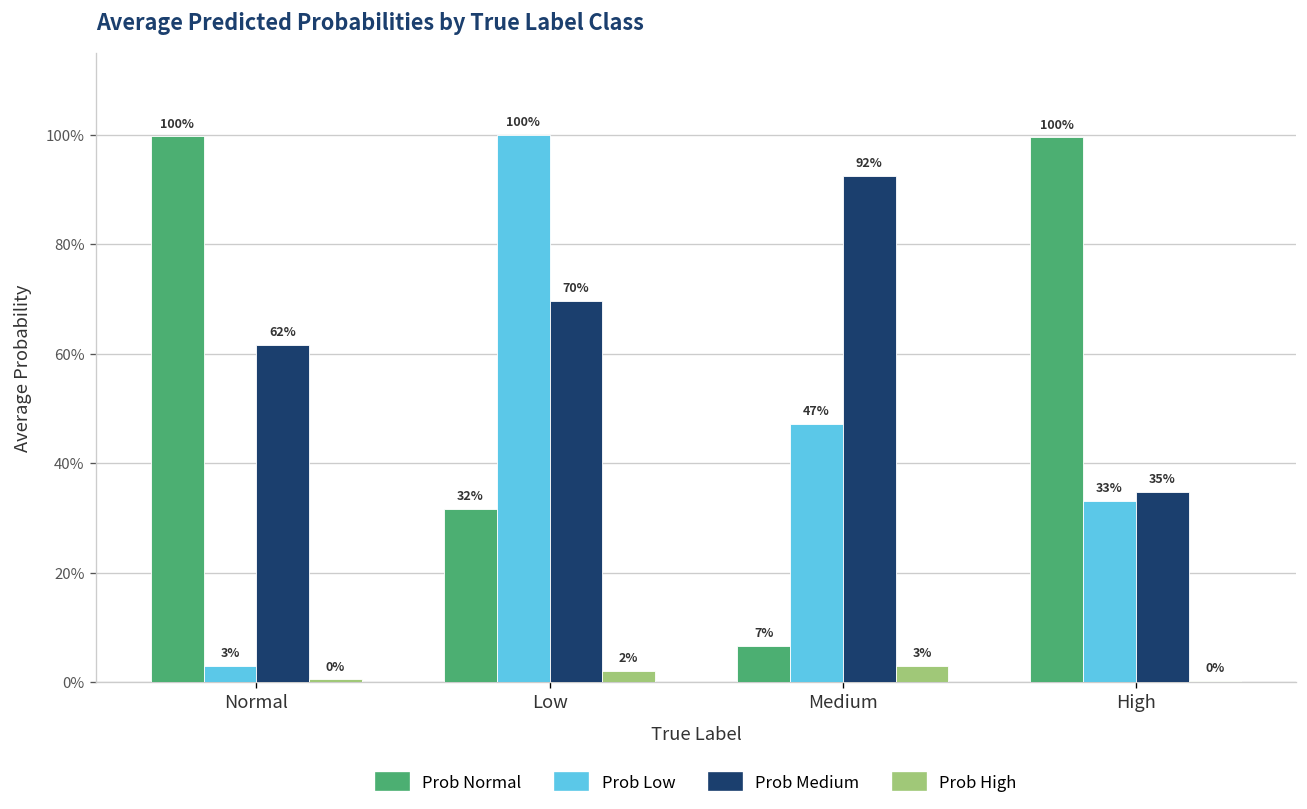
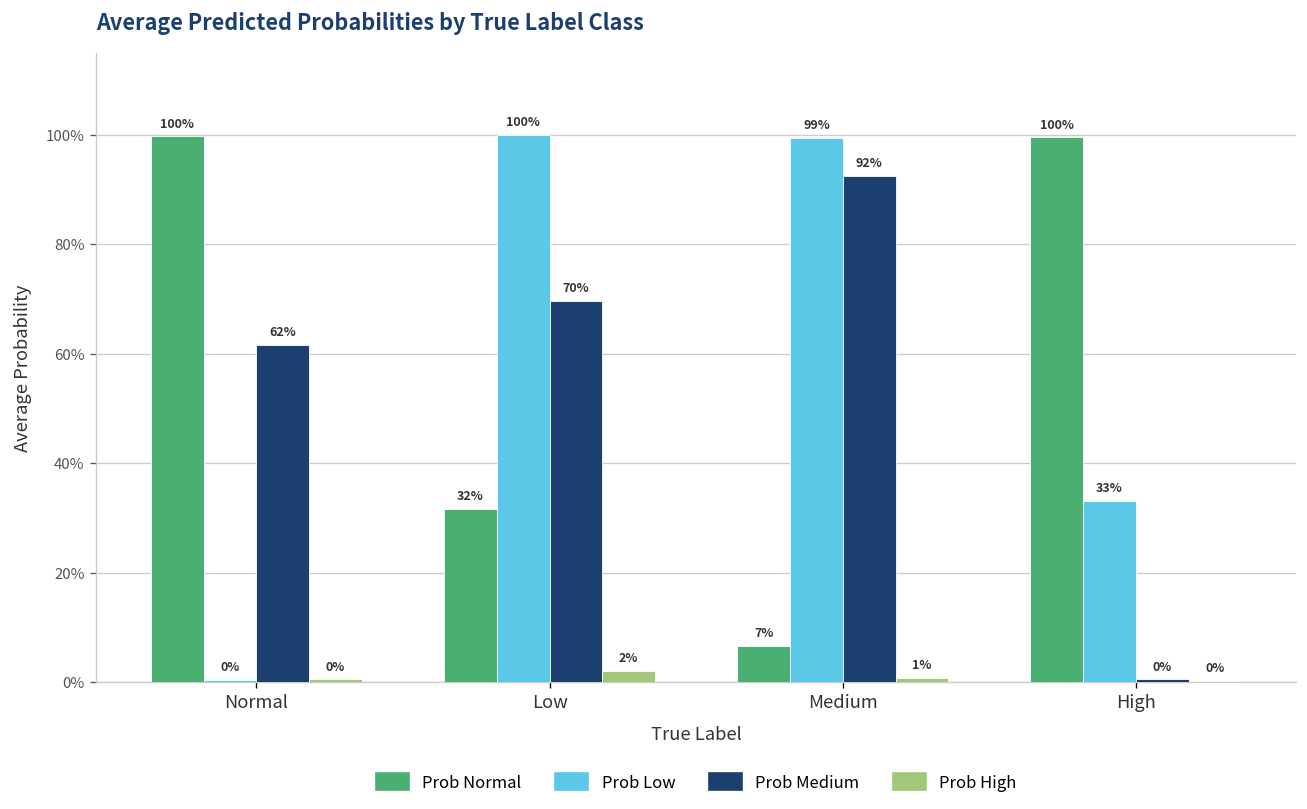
Prob Low, Normal: 3% -> 0%
Prob Low, Medium: 47% -> 99%
Prob High, Medium: 3% -> 1%
Prob Medium, High: 35% -> 0%
